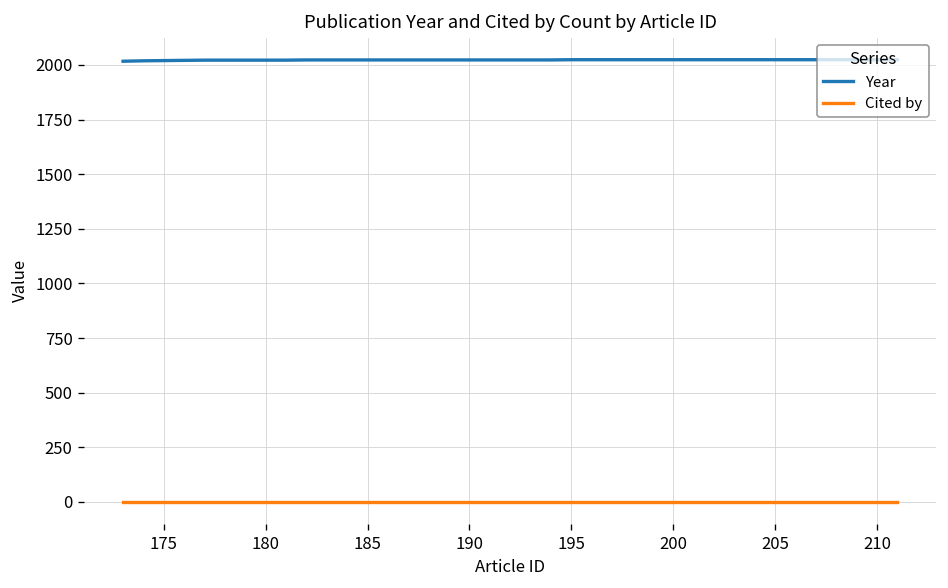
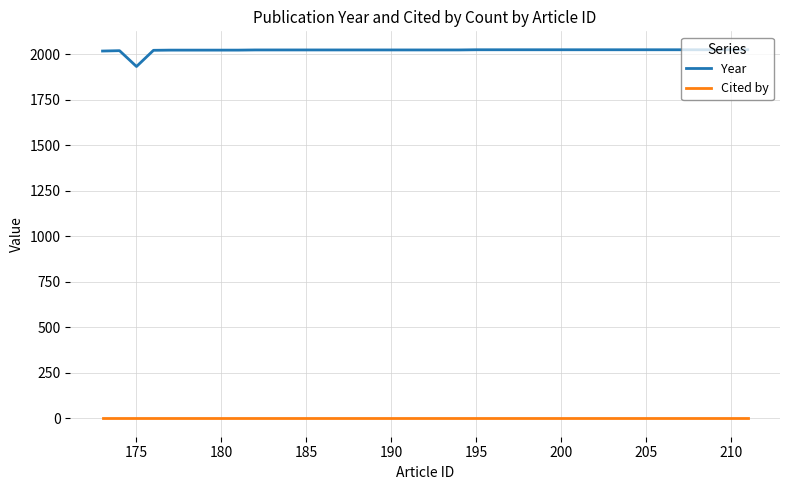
Year, 175: 2020 -> 1930
